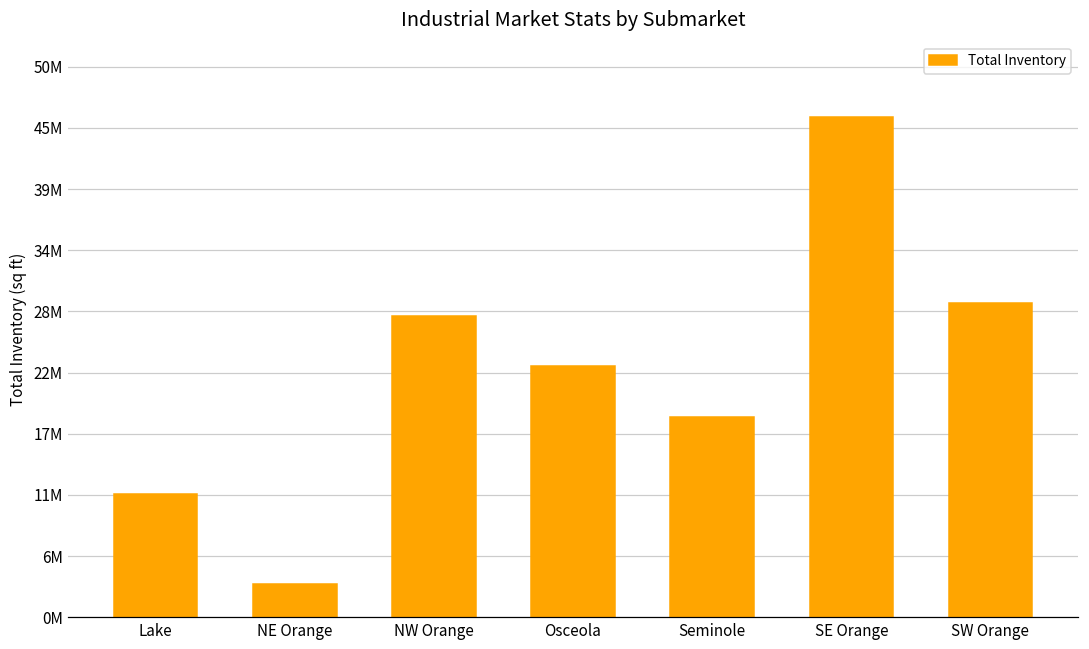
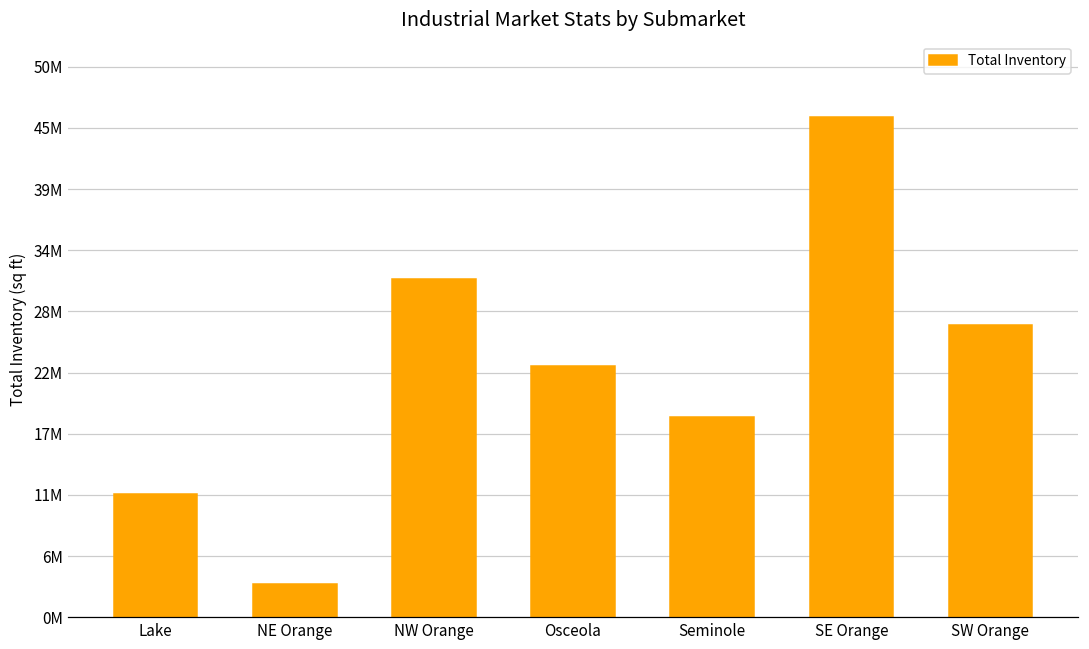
NW Orange: 28000000 -> 31000000
SW Orange: 29000000 -> 27000000
